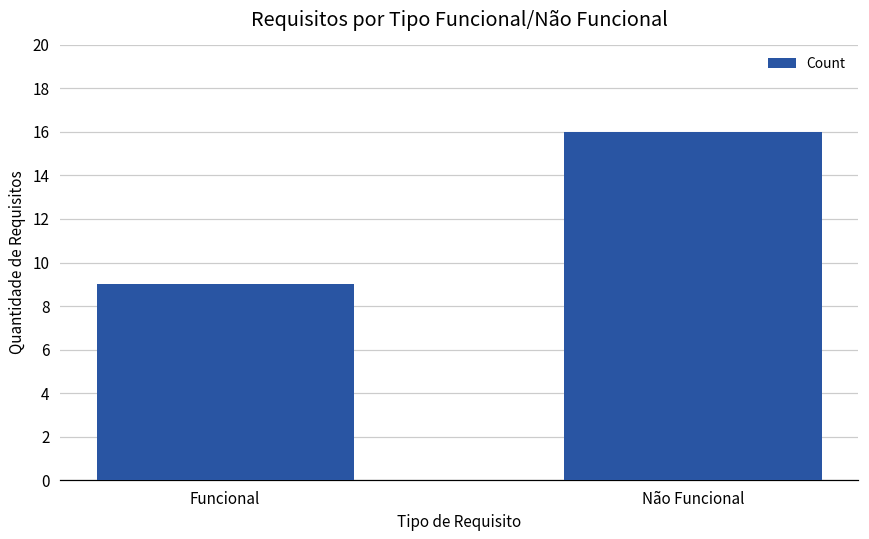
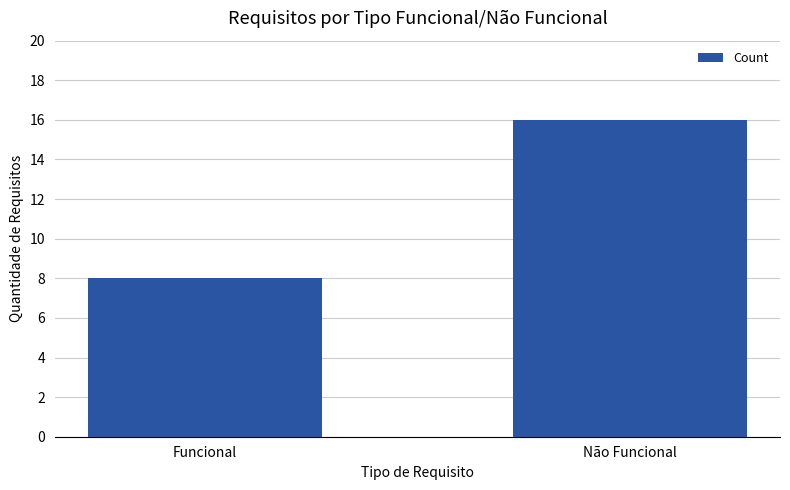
Funcional: 9 -> 8
